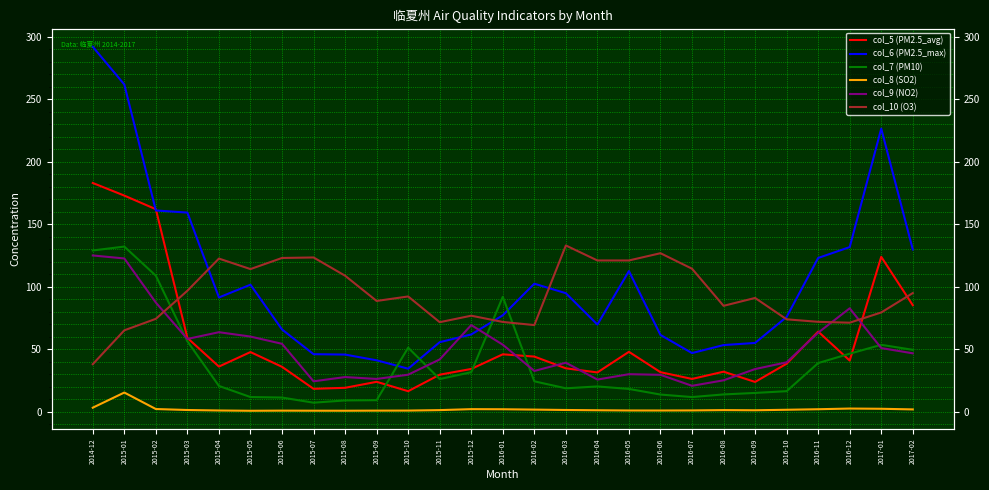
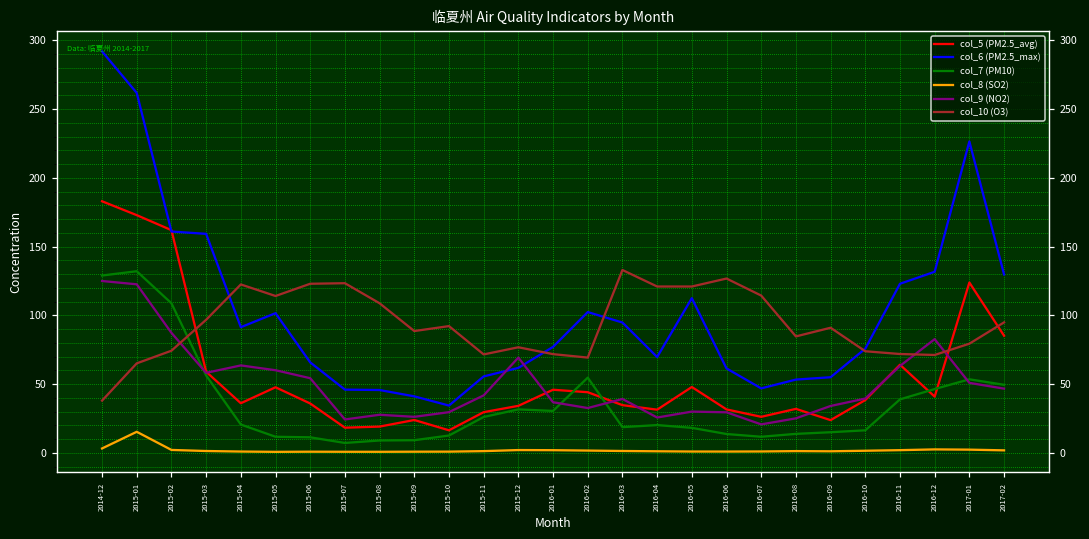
col_7 (PM10), 2015-10: 51 -> 13
col_7 (PM10), 2016-01: 92 -> 31
col_9 (NO2), 2016-01: 54 -> 37
col_7 (PM10), 2016-02: 24 -> 55
